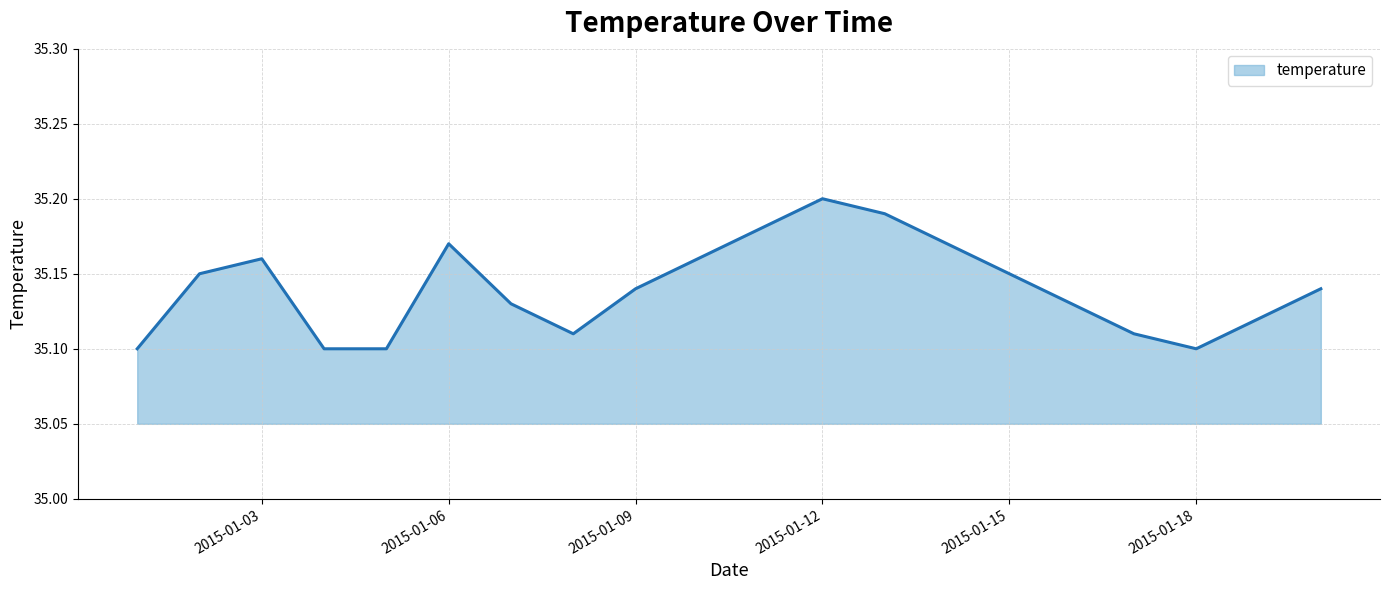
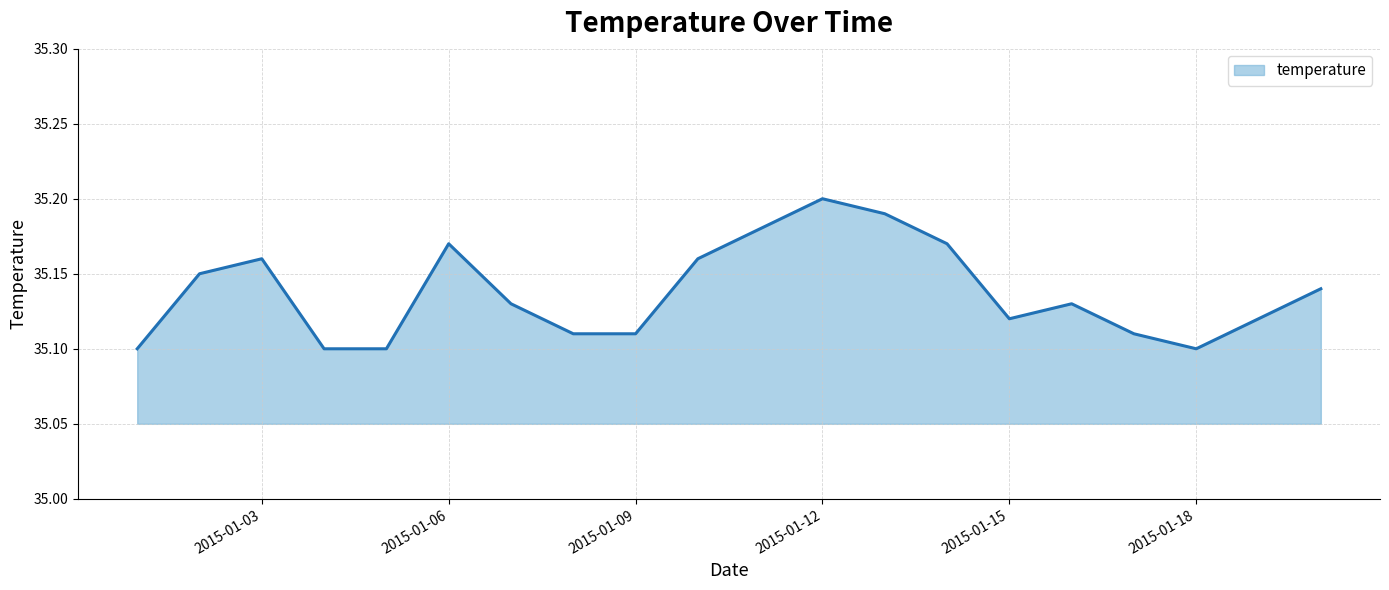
2015-01-09: 35.14 -> 35.11
2015-01-15: 35.15 -> 35.12
